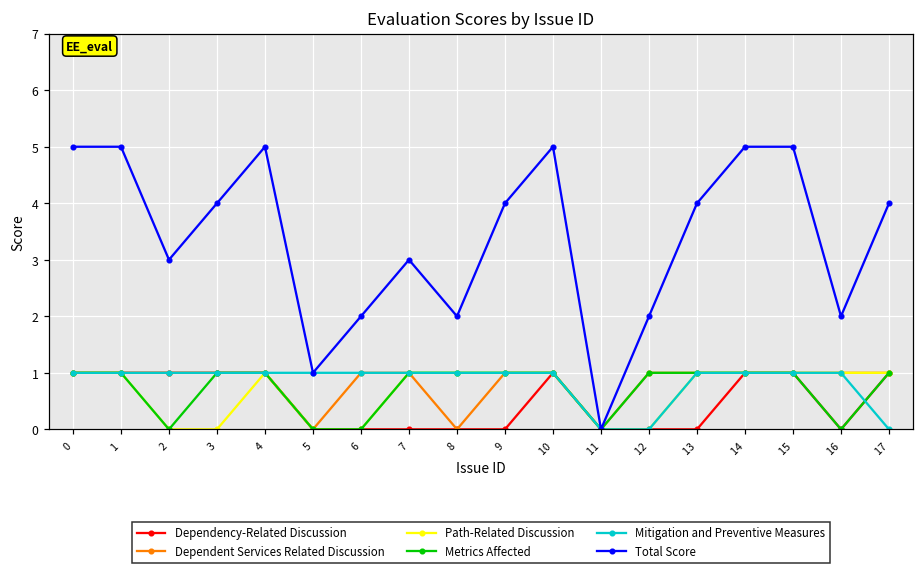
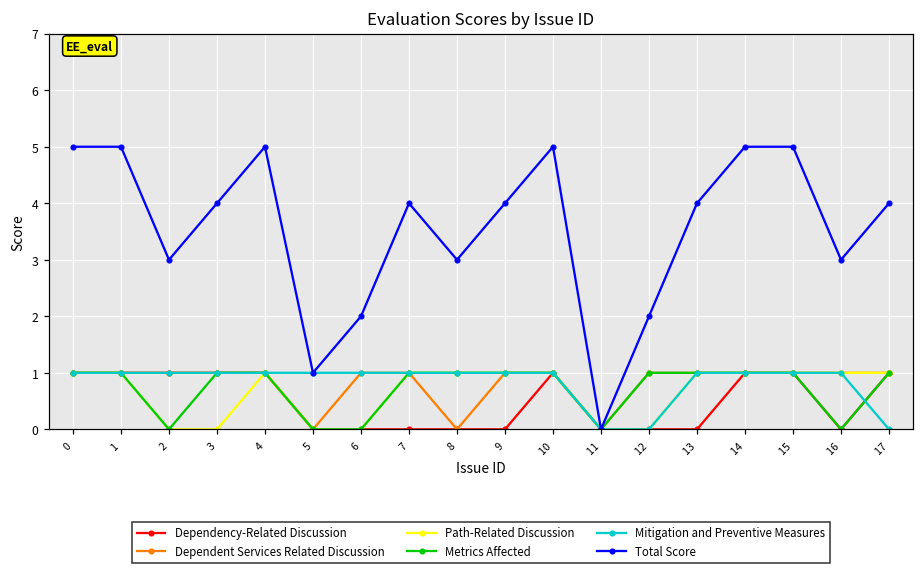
Total Score, 7: 3 -> 4
Total Score, 8: 2 -> 3
Total Score, 16: 2 -> 3
